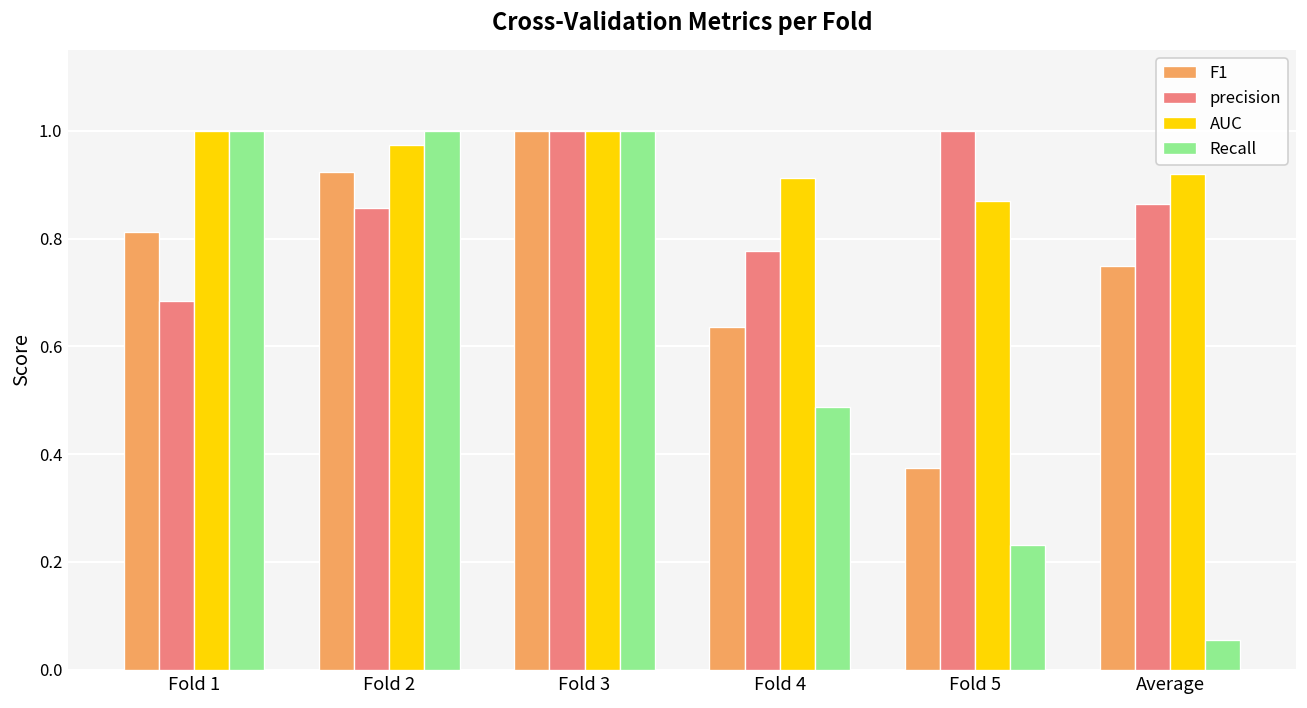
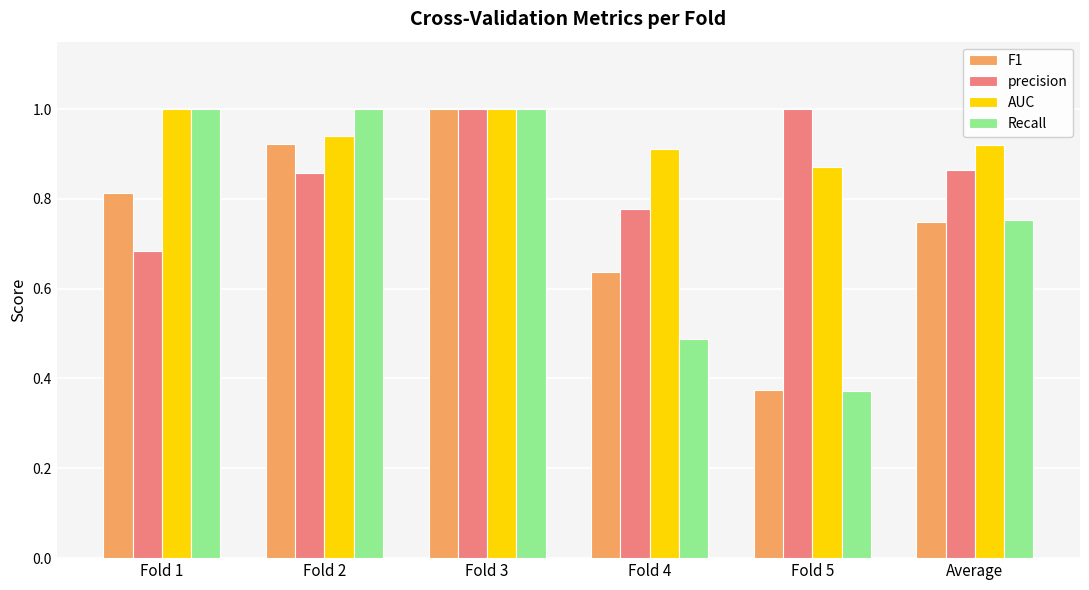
AUC, Fold 2: 0.97 -> 0.94
Recall, Fold 5: 0.23 -> 0.37
Recall, Average: 0.06 -> 0.75
